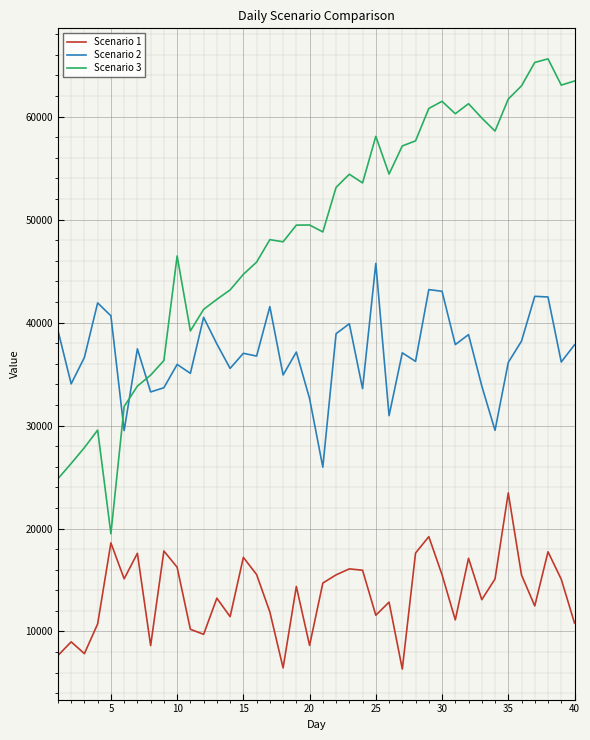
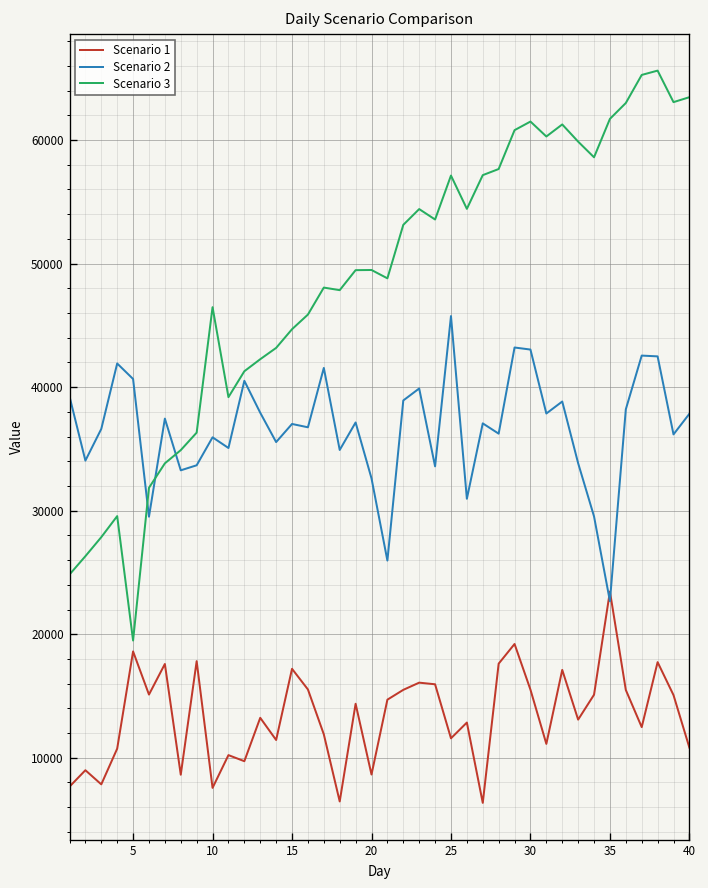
Scenario 1, 10: 16200 -> 7600
Scenario 3, 25: 58100 -> 57100
Scenario 2, 35: 36100 -> 22700
